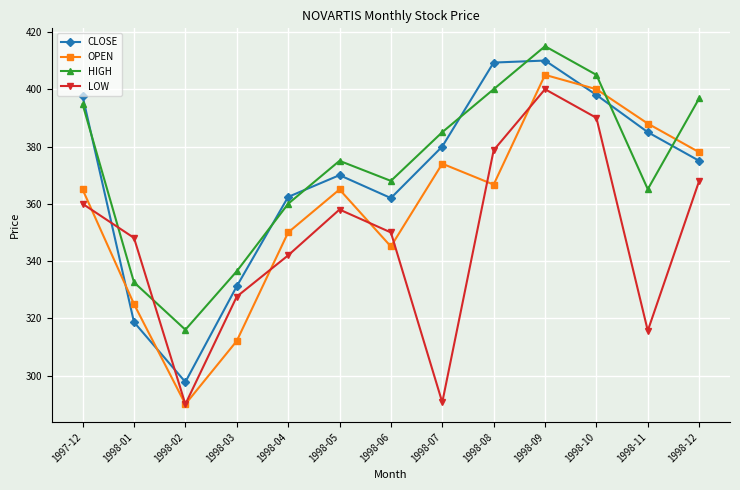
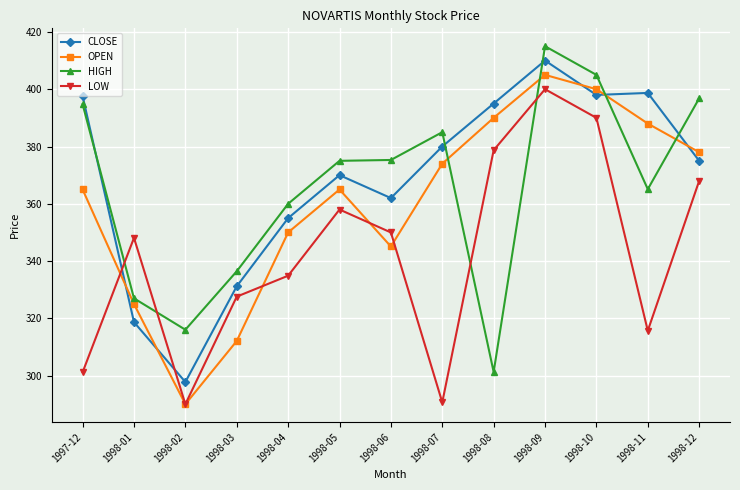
LOW, 1997-12: 360 -> 301
HIGH, 1998-01: 333 -> 327
CLOSE, 1998-04: 362 -> 355
LOW, 1998-04: 342 -> 335
HIGH, 1998-06: 368 -> 375
CLOSE, 1998-08: 409 -> 395
OPEN, 1998-08: 367 -> 390
HIGH, 1998-08: 400 -> 301
CLOSE, 1998-11: 385 -> 399
